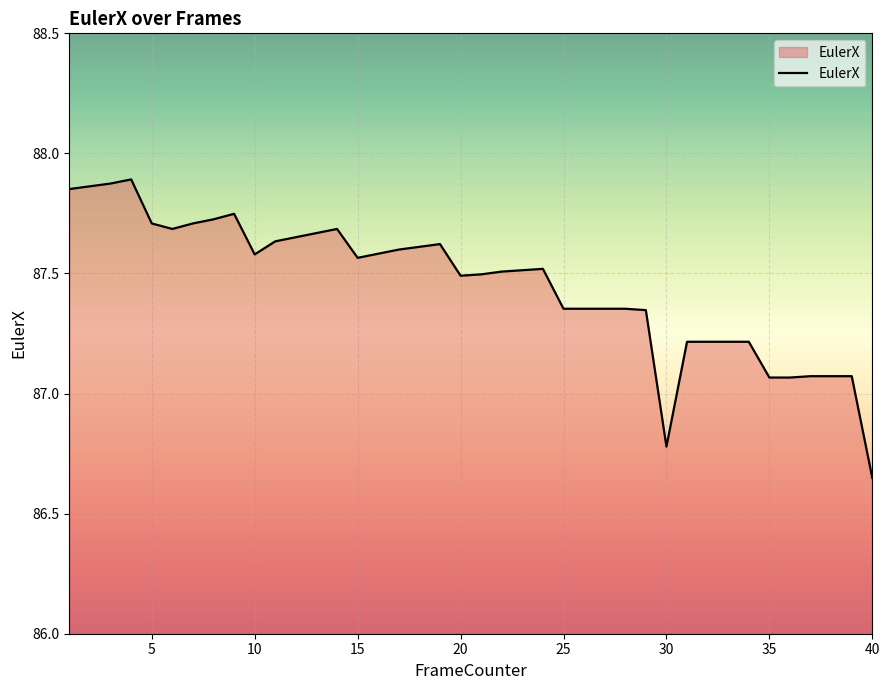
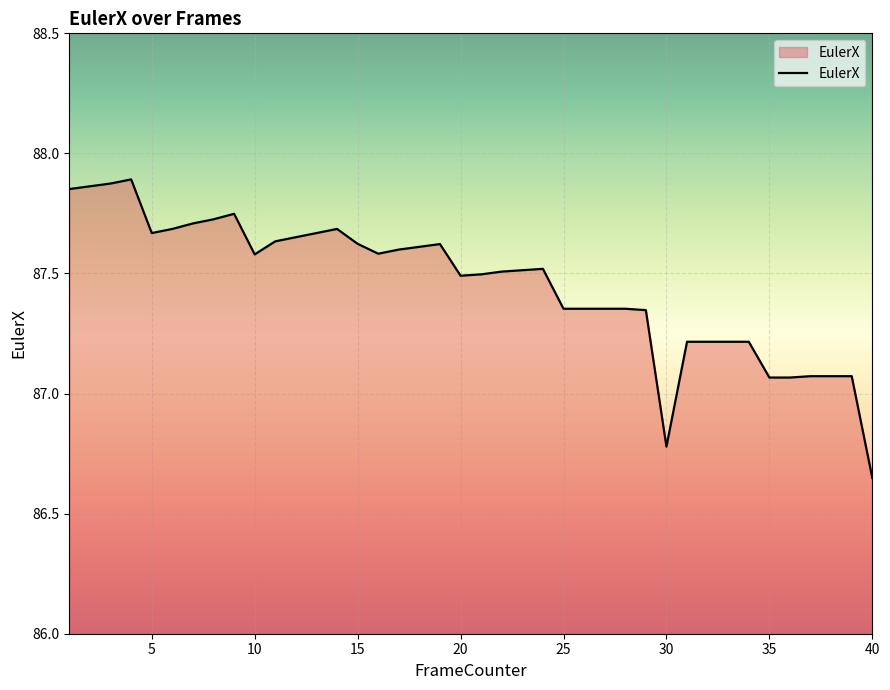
5: 87.71 -> 87.67
15: 87.57 -> 87.62
